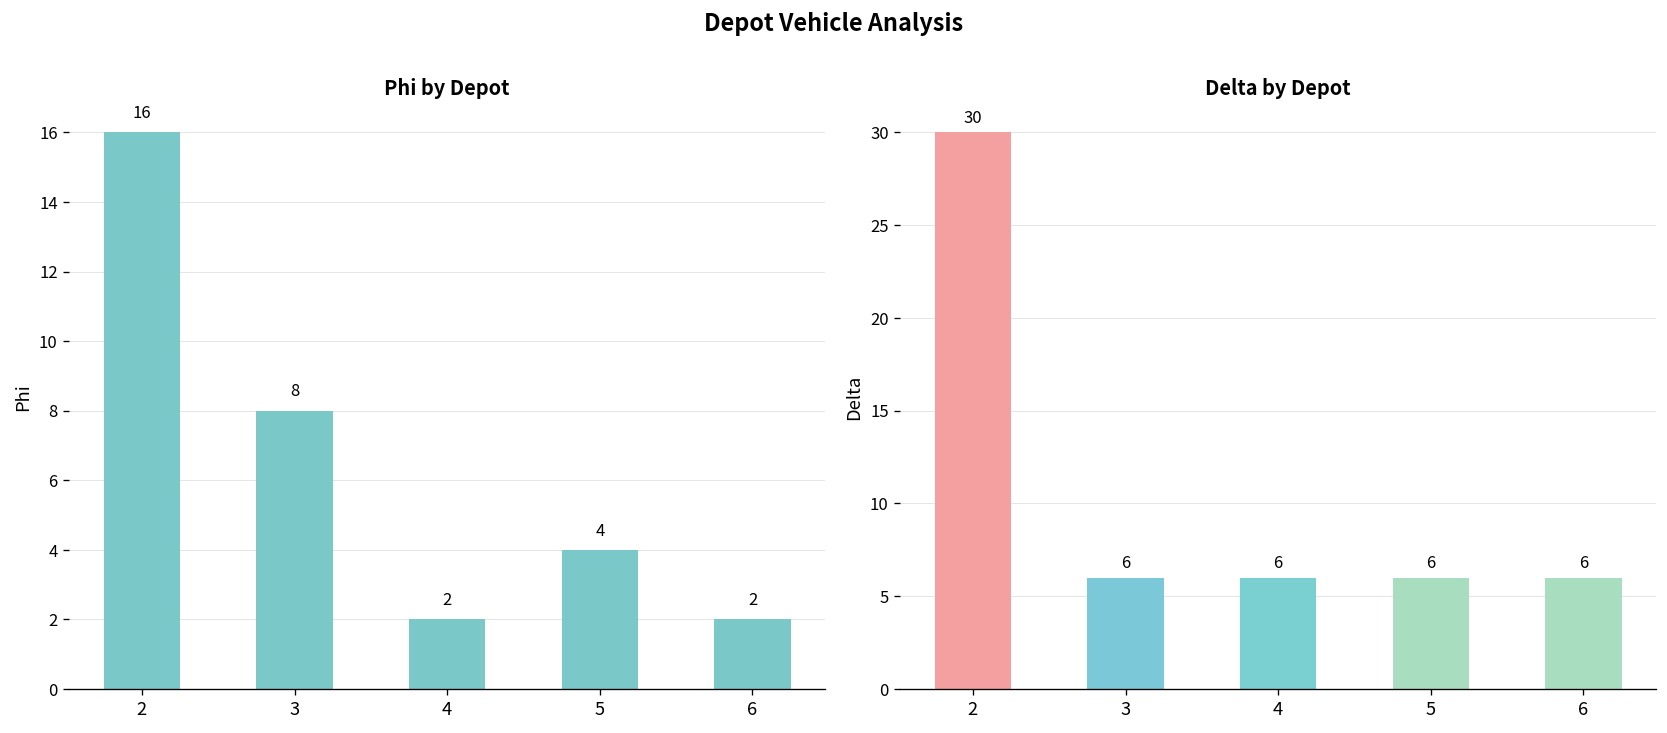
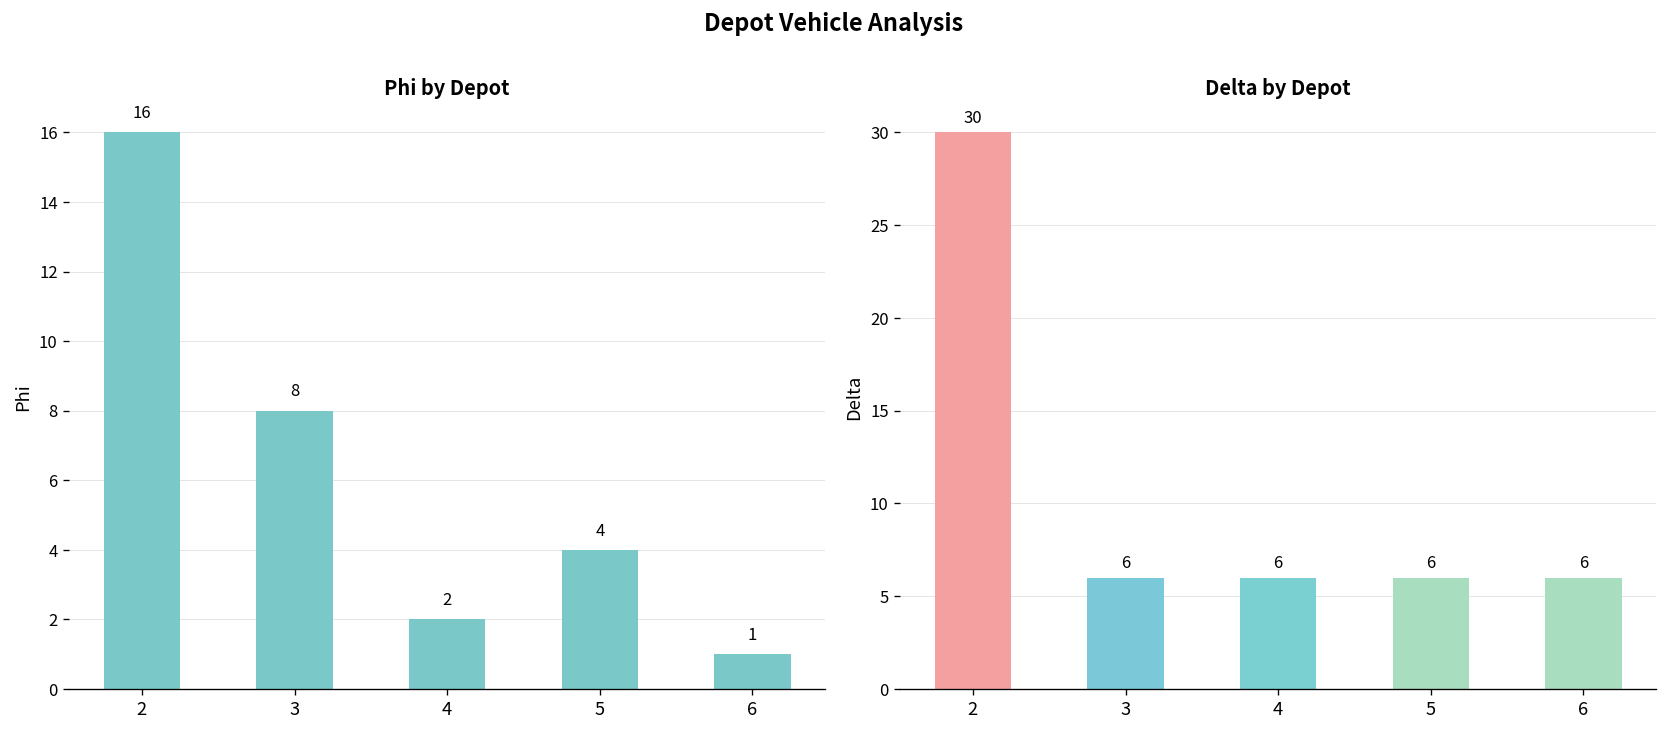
Phi by Depot, 6: 2 -> 1
